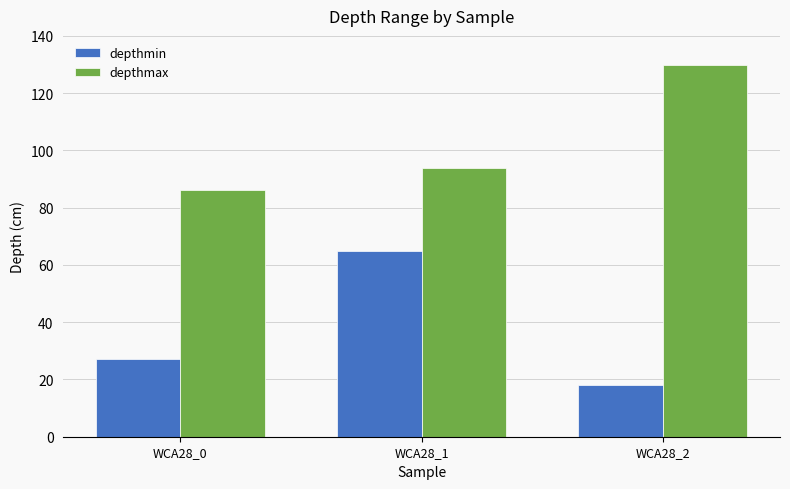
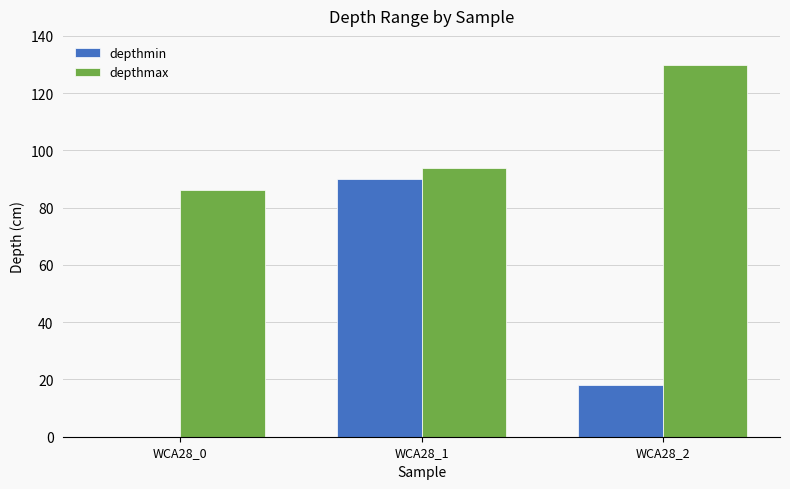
depthmin, WCA28_0: 27 -> 0
depthmin, WCA28_1: 65 -> 90
